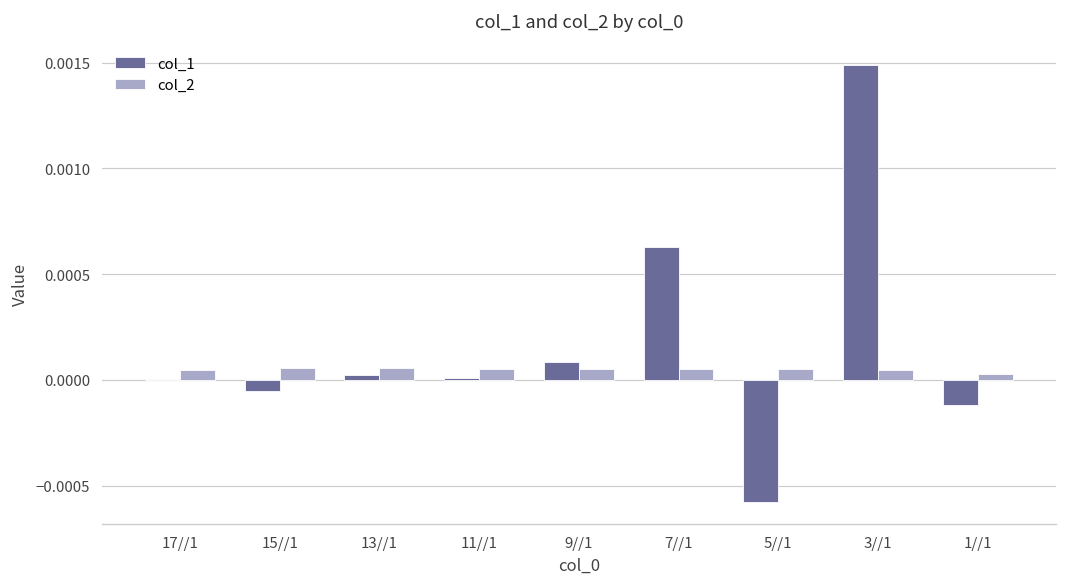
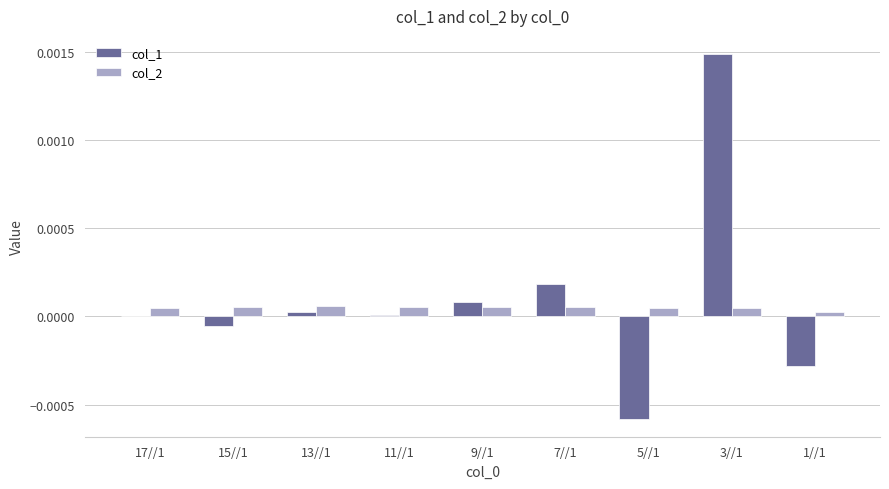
col_1, 7//1: 0.00063 -> 0.00019
col_1, 1//1: -0.00012 -> -0.00028
